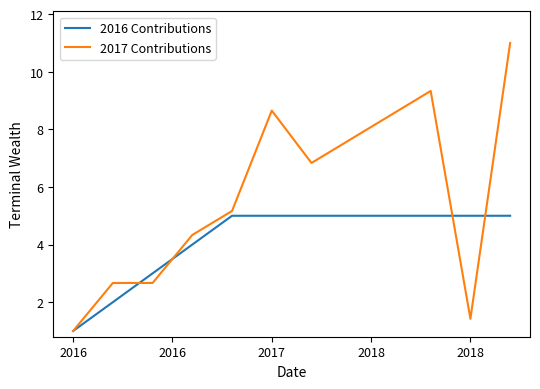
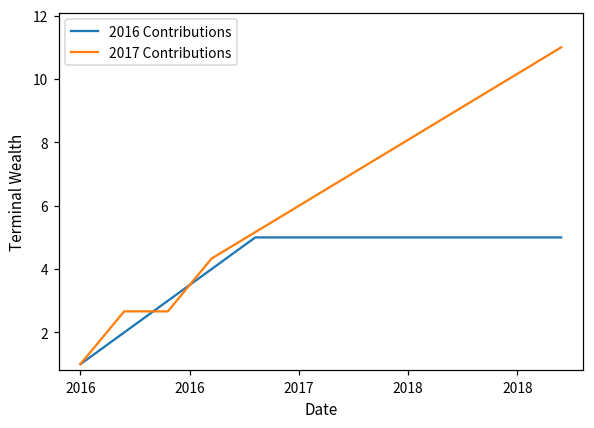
2017 Contributions, 2017: 8.7 -> 6.0
2017 Contributions, 2018: 1.4 -> 10.2
